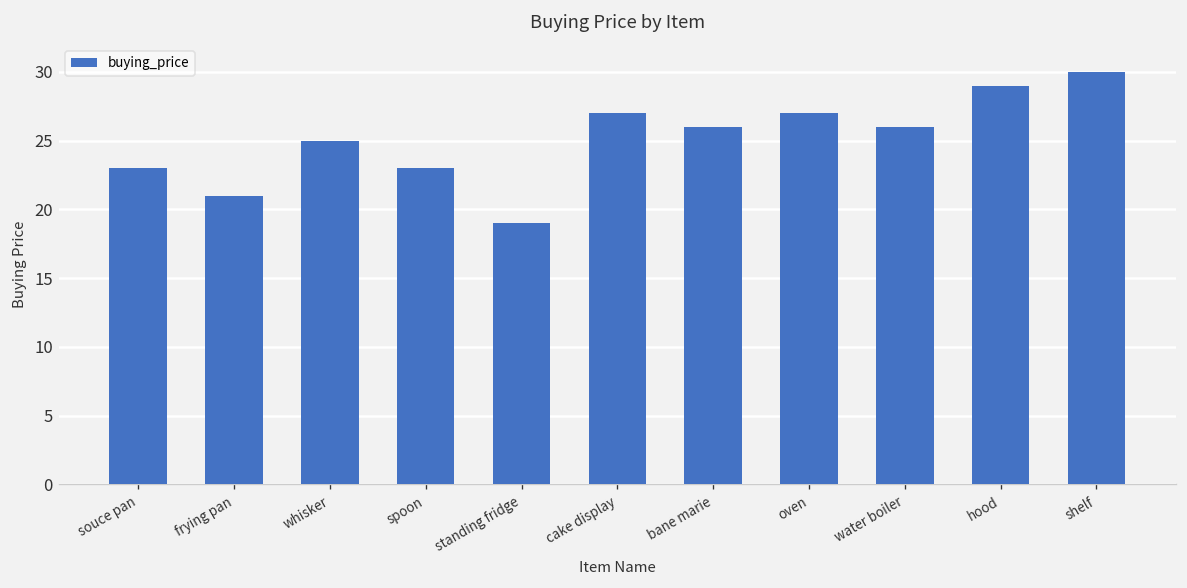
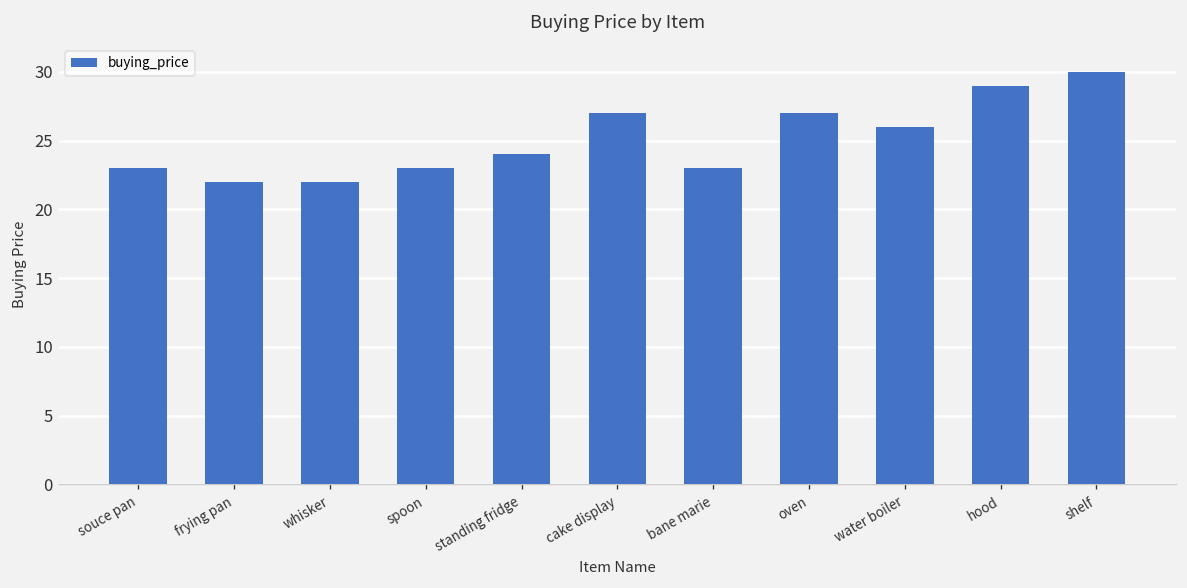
frying pan: 21 -> 22
whisker: 25 -> 22
standing fridge: 19 -> 24
bane marie: 26 -> 23
